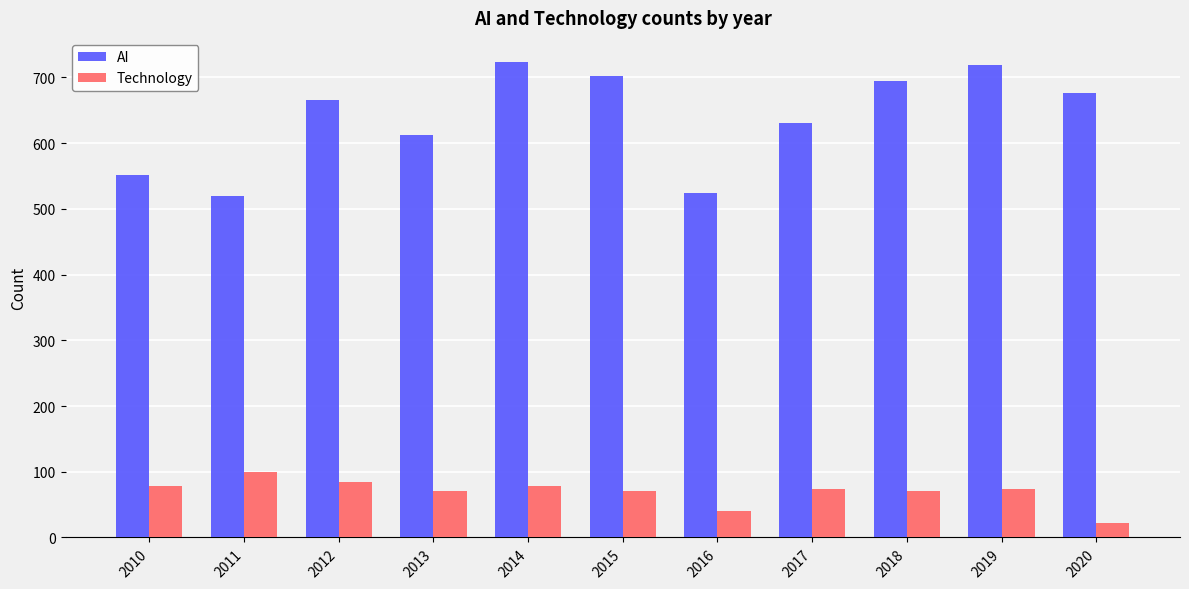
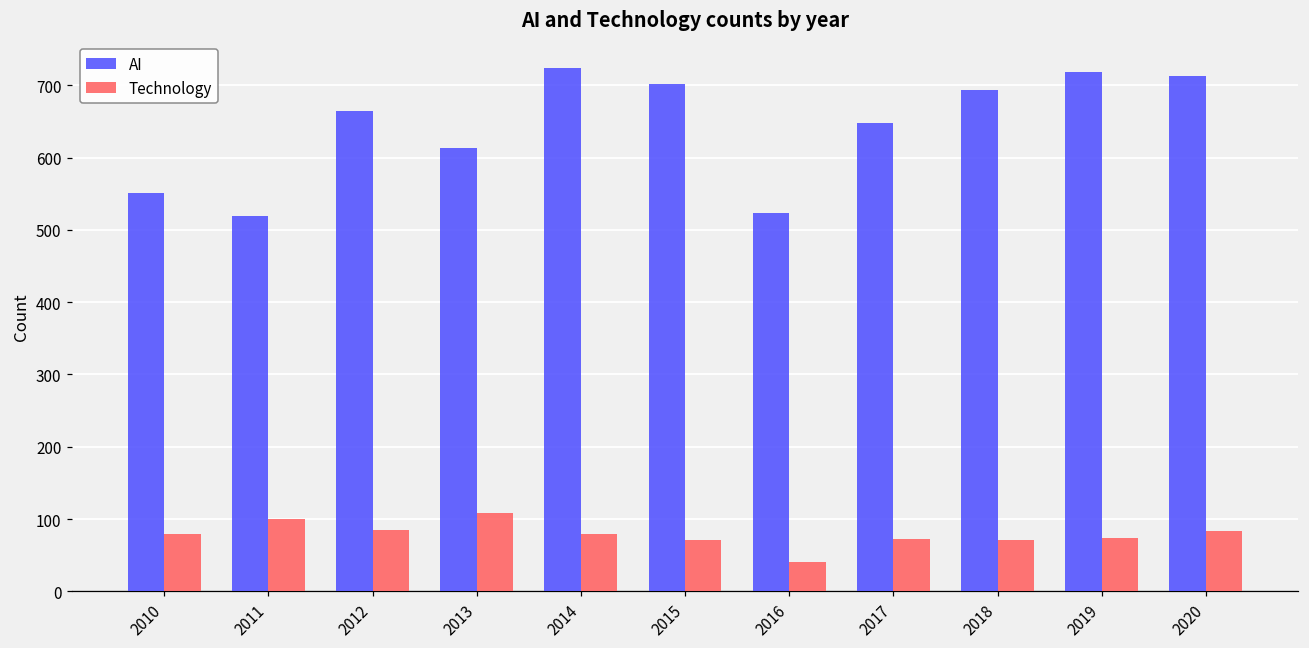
Technology, 2013: 70 -> 110
AI, 2017: 630 -> 650
AI, 2020: 680 -> 710
Technology, 2020: 20 -> 80
